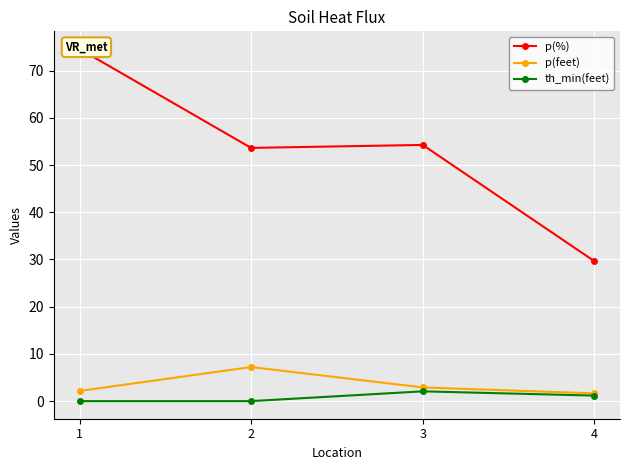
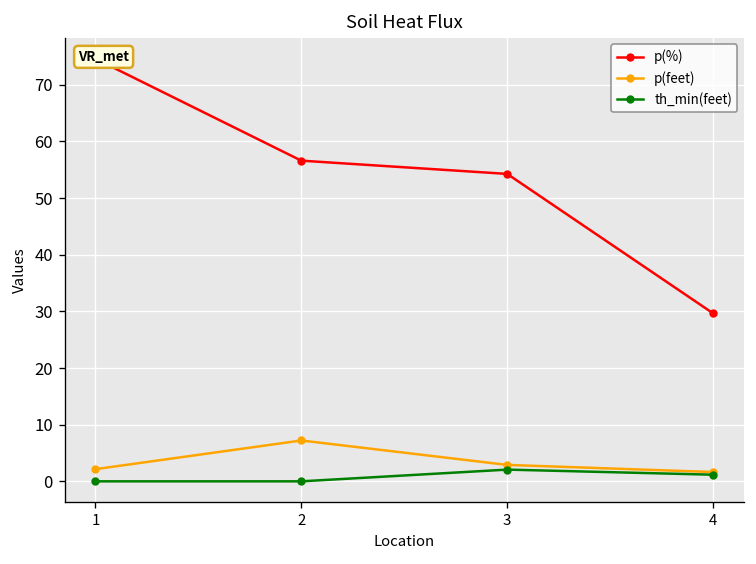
p(%), 2: 54 -> 57
